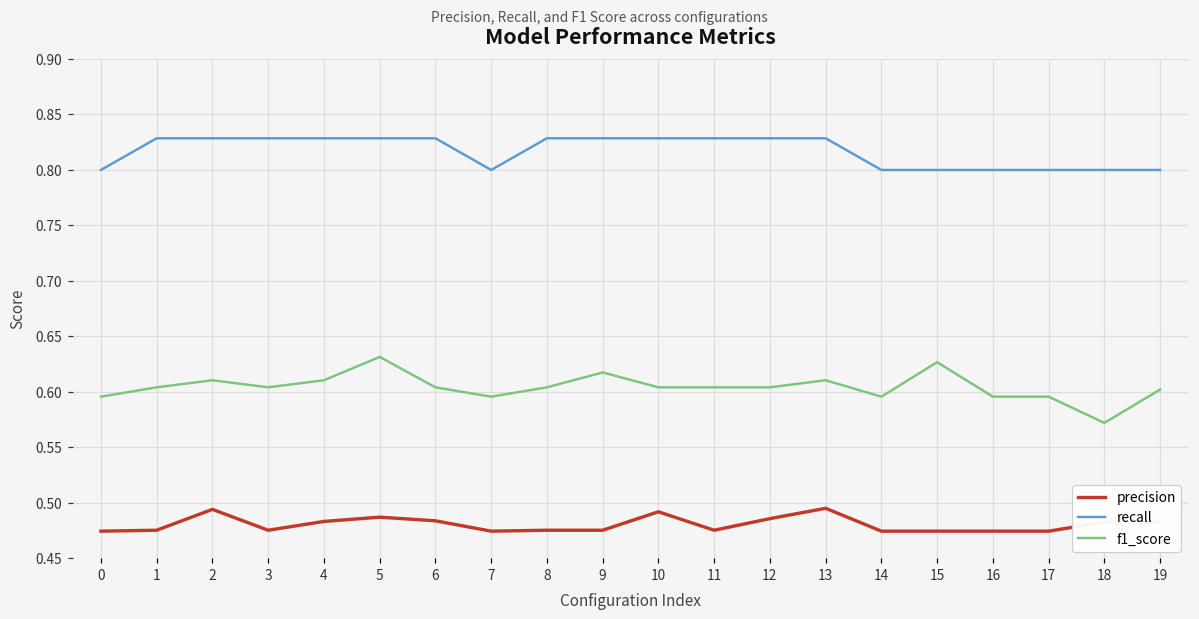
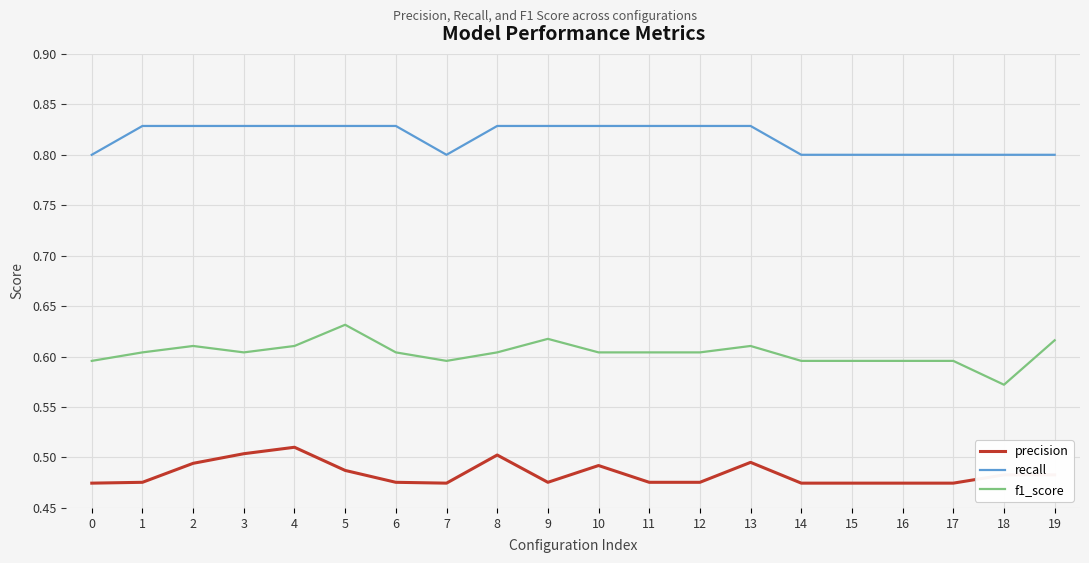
precision, 3: 0.475 -> 0.504
precision, 4: 0.483 -> 0.510
precision, 6: 0.484 -> 0.475
precision, 8: 0.475 -> 0.502
precision, 12: 0.486 -> 0.475
f1_score, 15: 0.627 -> 0.596
f1_score, 19: 0.602 -> 0.616
